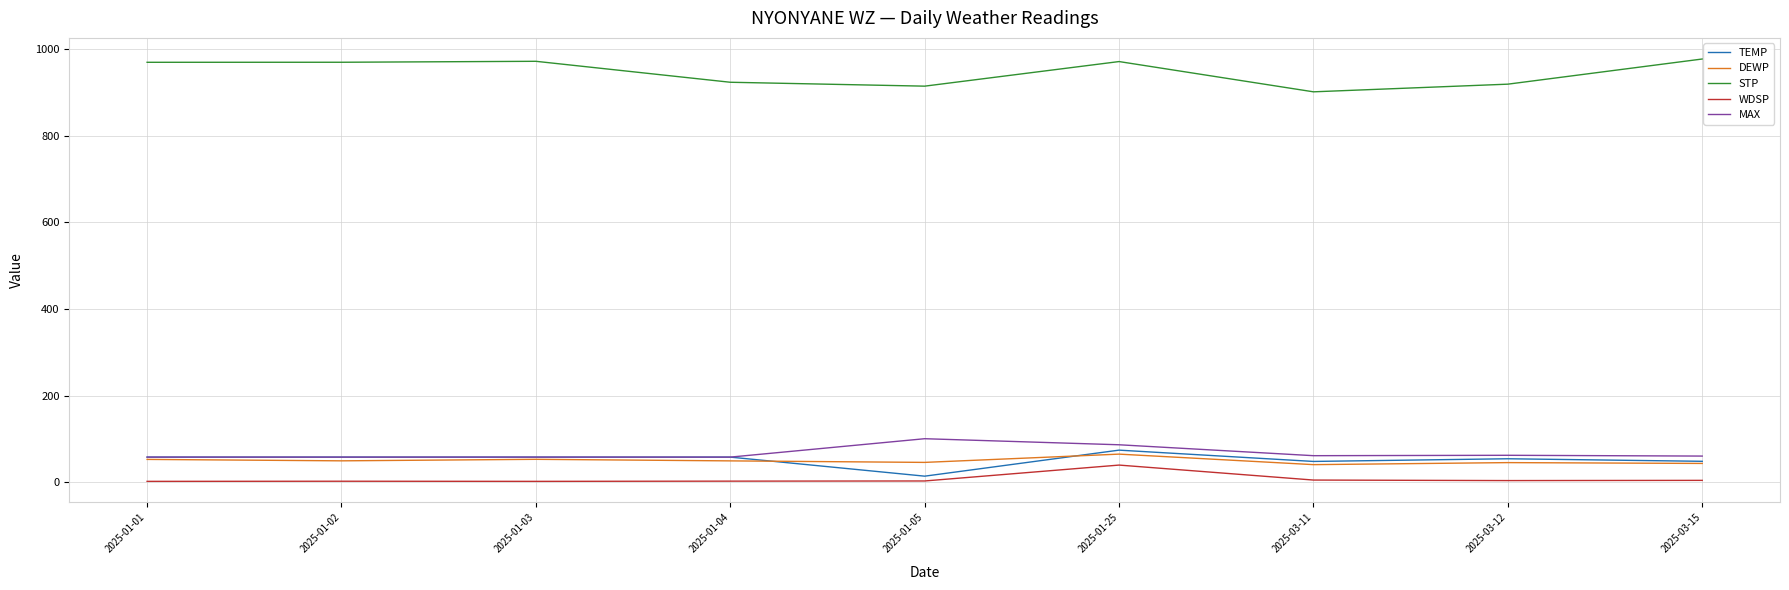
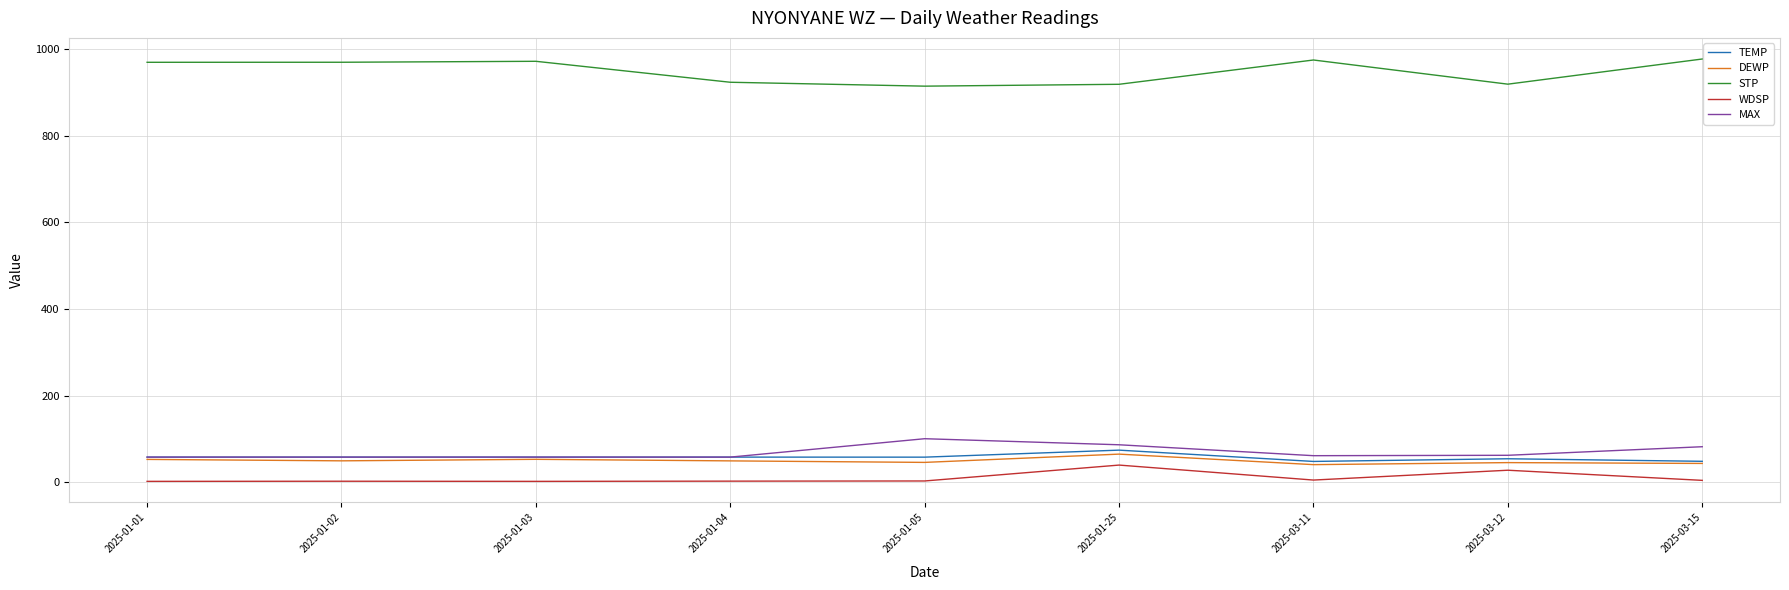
TEMP, 2025-01-05: 10 -> 60
STP, 2025-01-25: 970 -> 920
STP, 2025-03-11: 900 -> 970
WDSP, 2025-03-12: 0 -> 30
MAX, 2025-03-15: 60 -> 80
